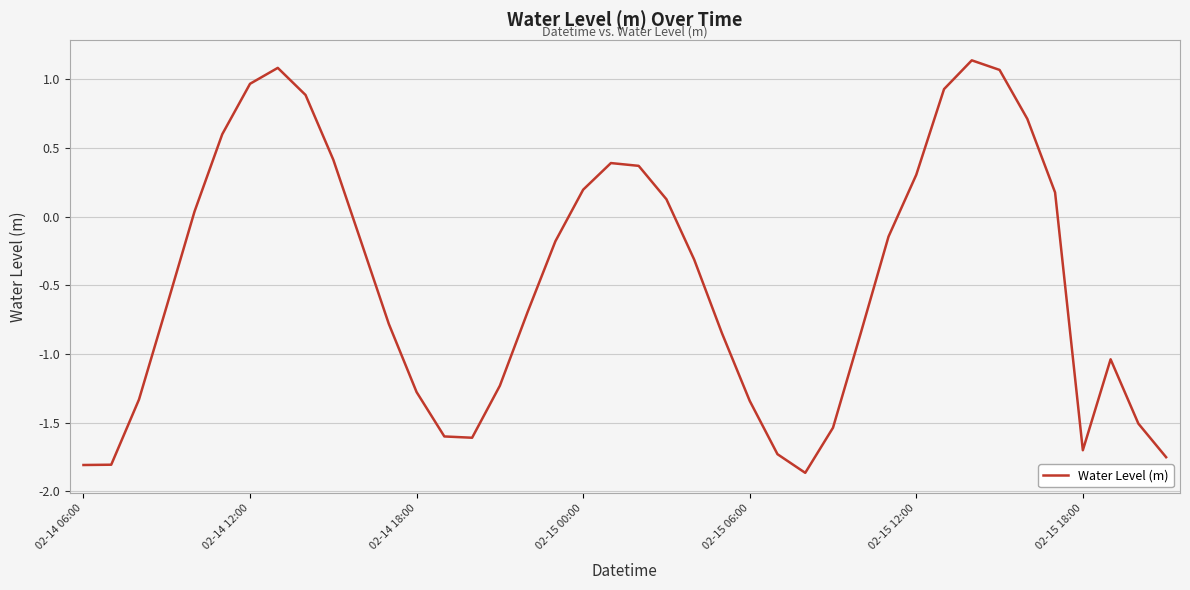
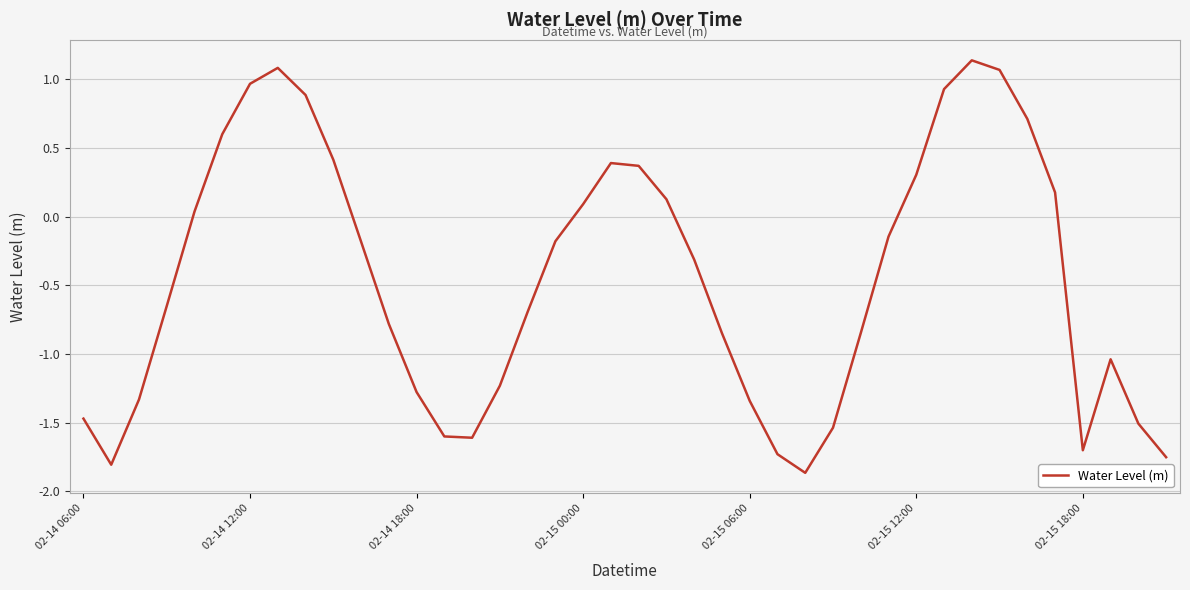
02-14 06:00: -1.81 -> -1.47
02-15 00:00: 0.20 -> 0.09
